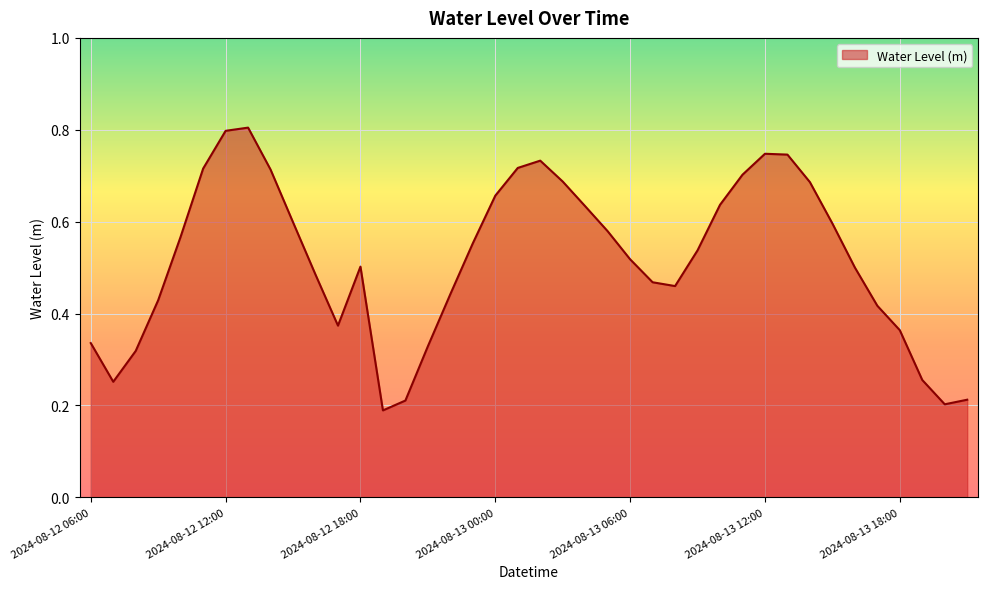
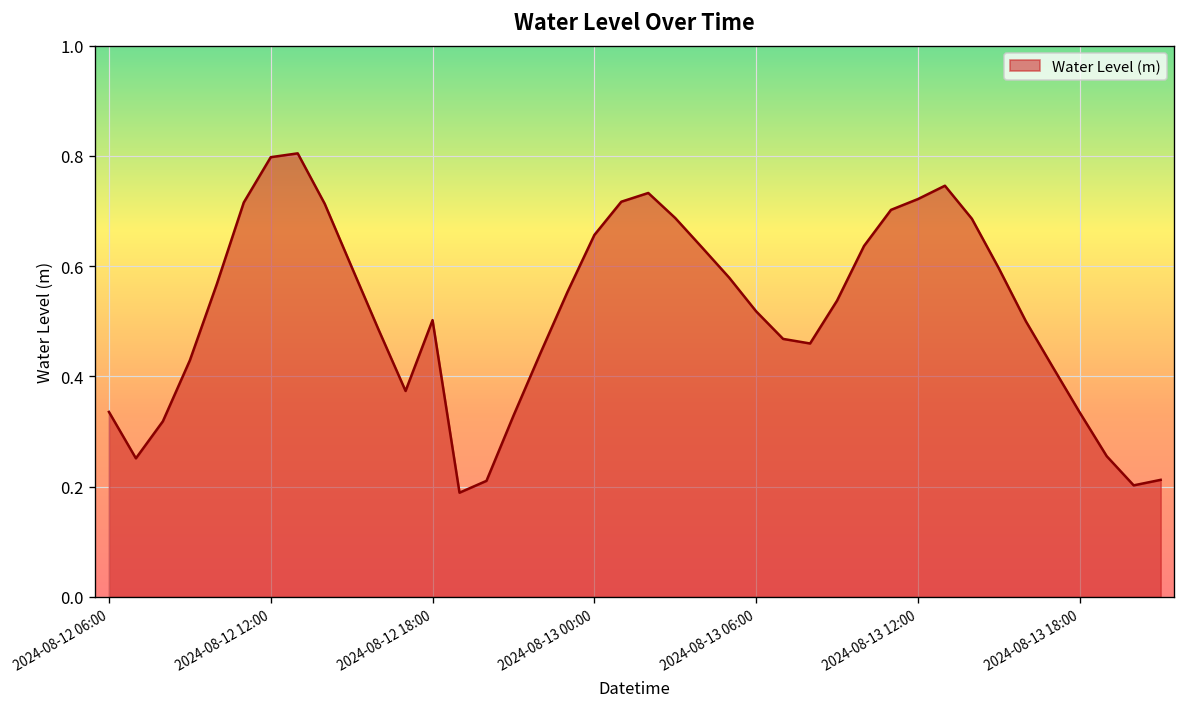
2024-08-13 12:00: 0.75 -> 0.72
2024-08-13 18:00: 0.36 -> 0.33
